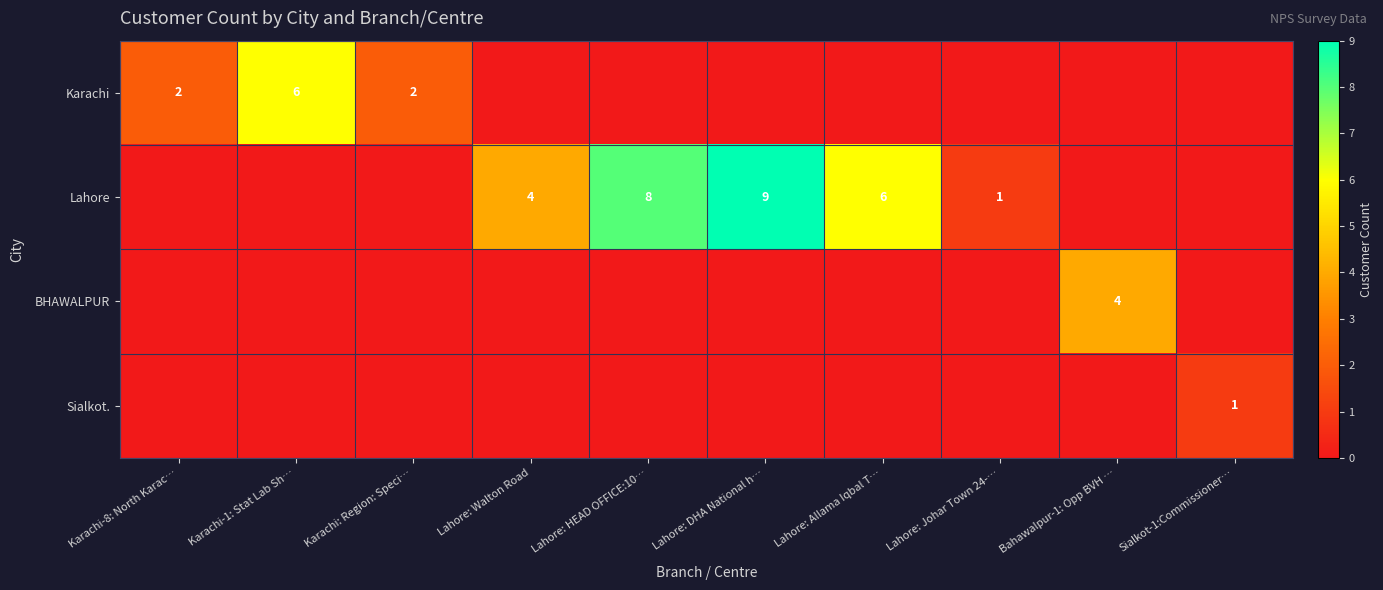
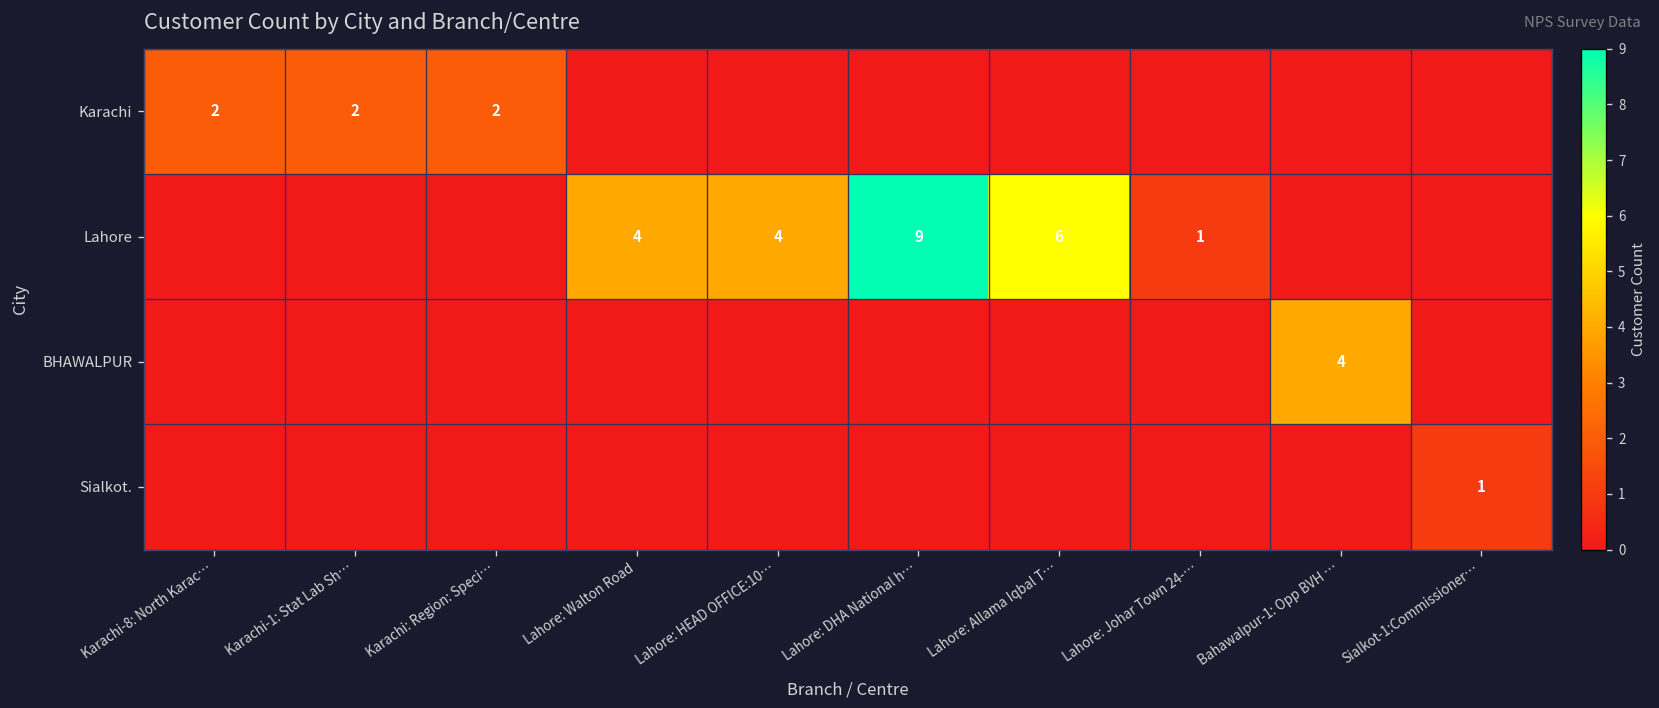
Karachi, Karachi-1: Stat Lab Sh…: 6 -> 2
Lahore, Lahore: HEAD OFFICE:10…: 8 -> 4
